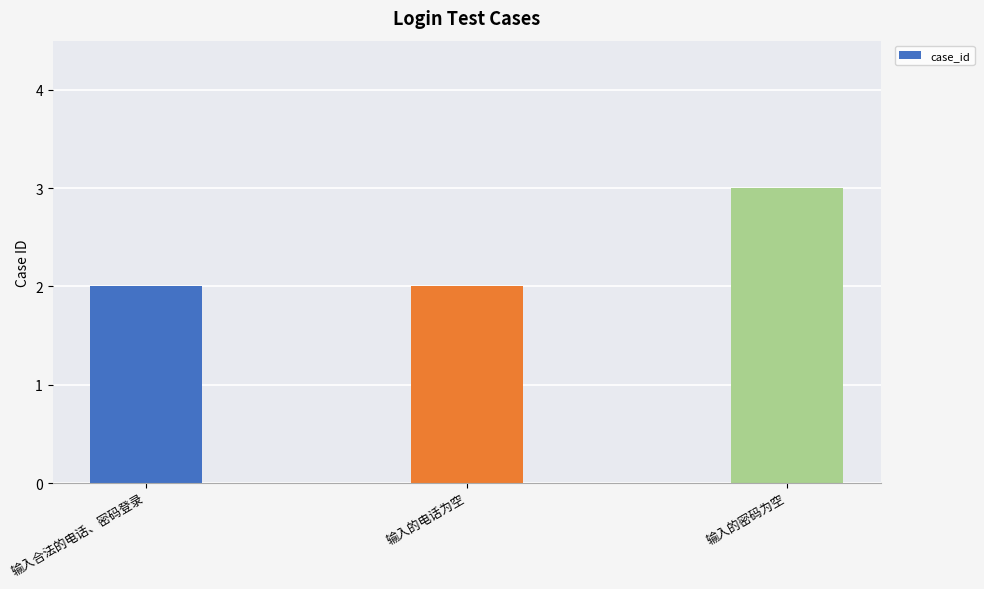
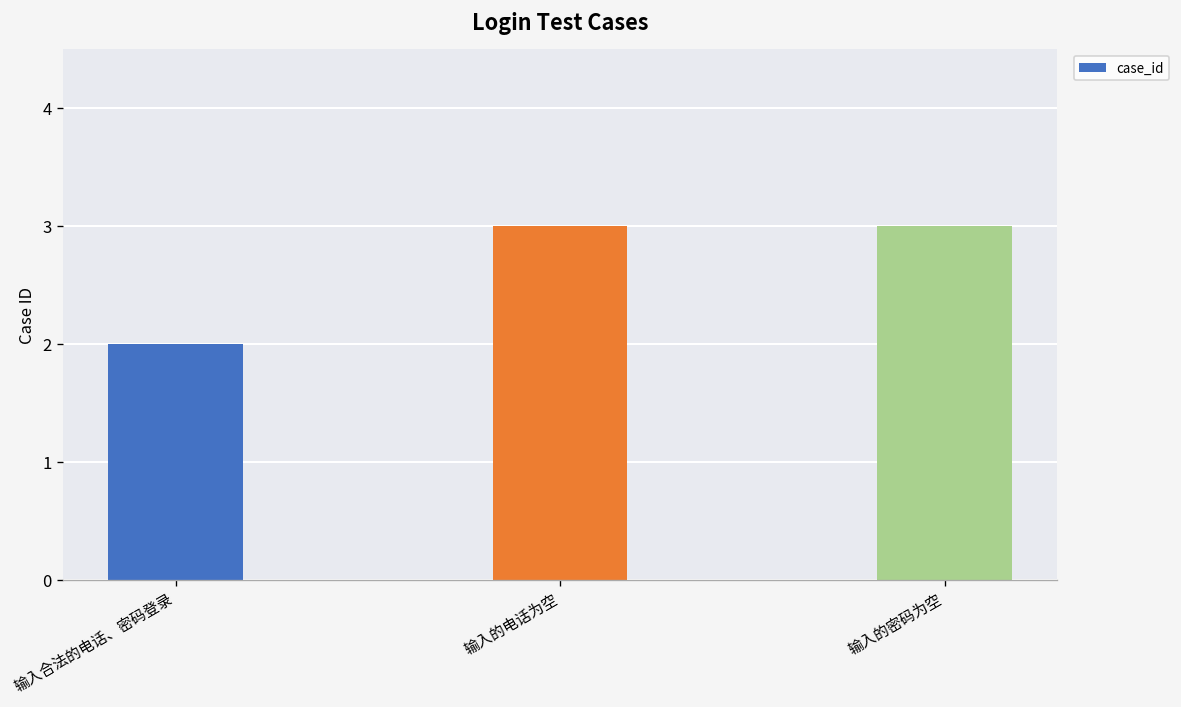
输入的电话为空: 2 -> 3
